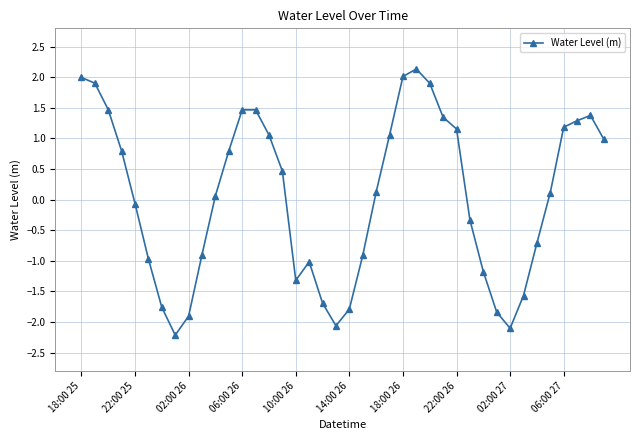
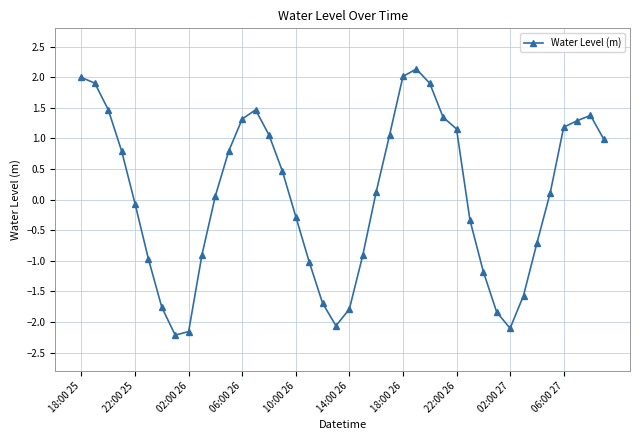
02:00 26: -1.9 -> -2.2
06:00 26: 1.5 -> 1.3
10:00 26: -1.3 -> -0.3
